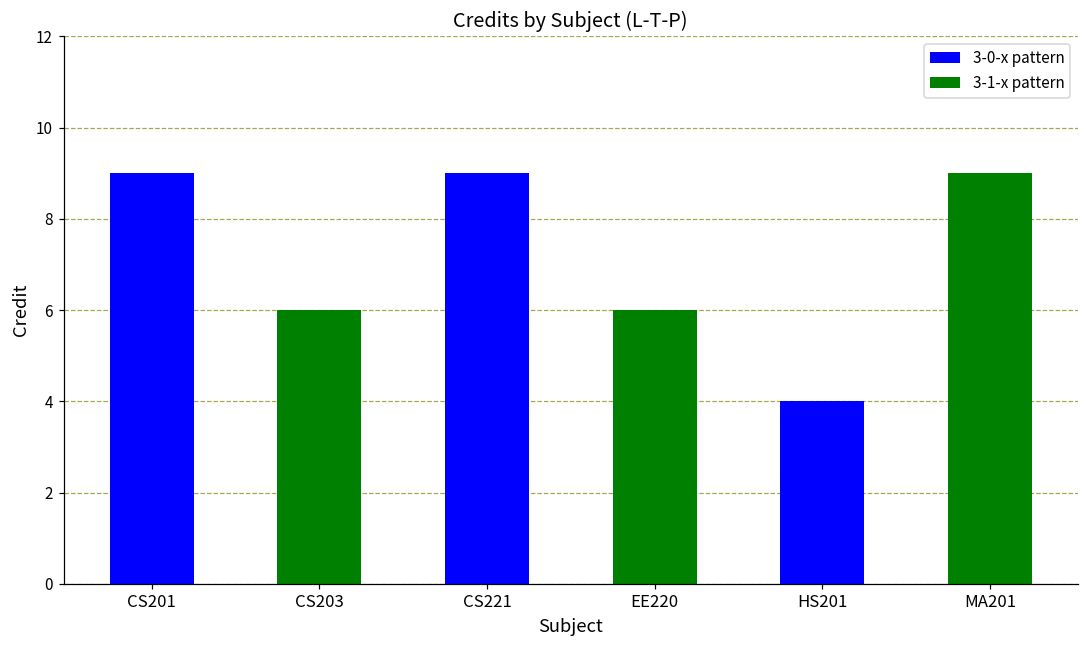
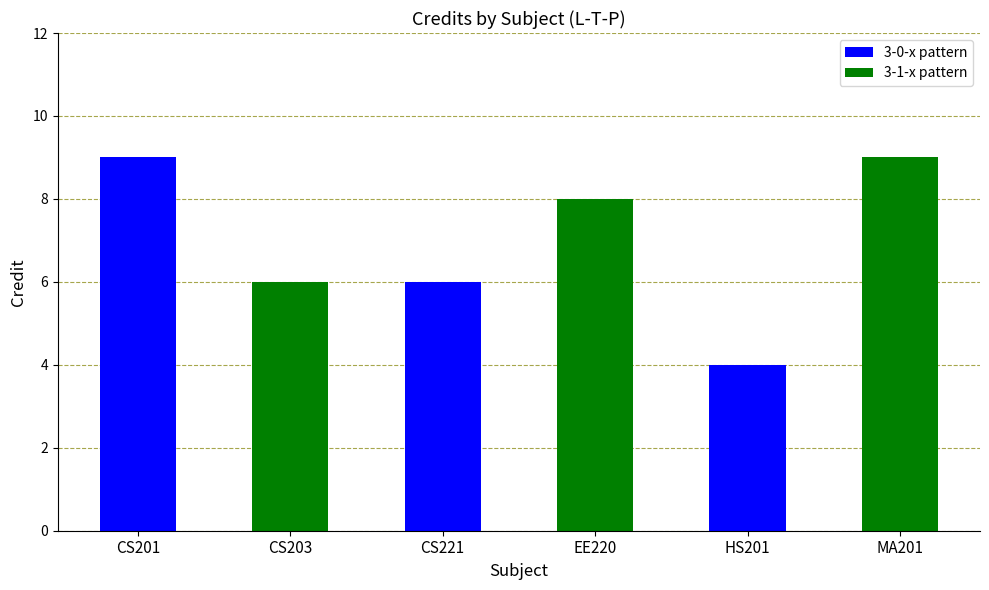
CS221: 9 -> 6
EE220: 6 -> 8
